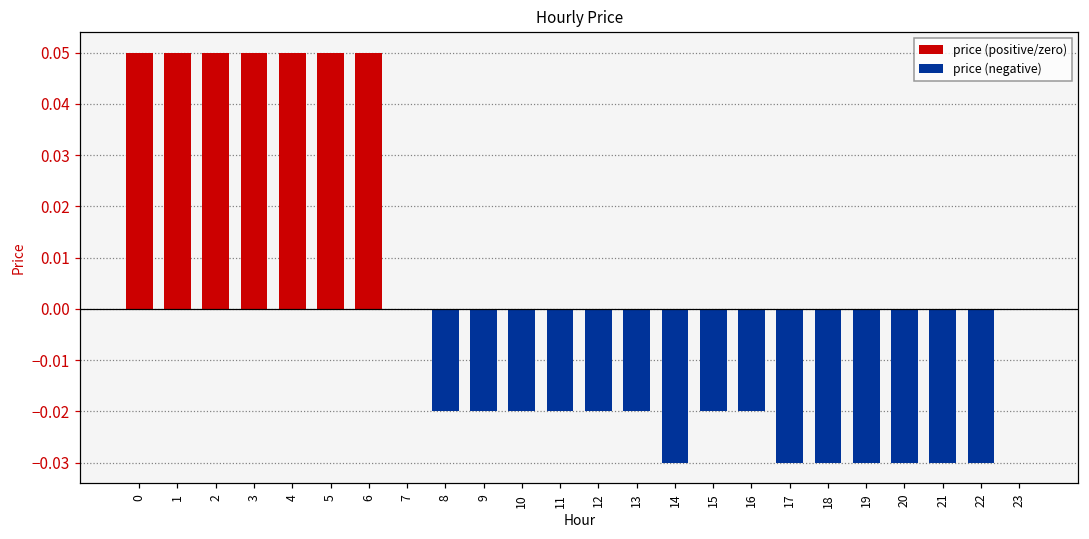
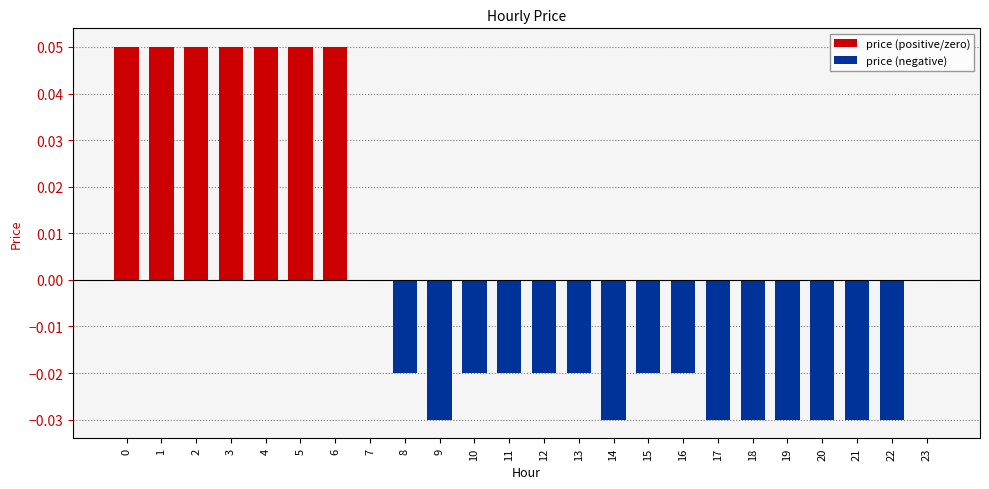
price (negative), 9: -0.02 -> -0.03
